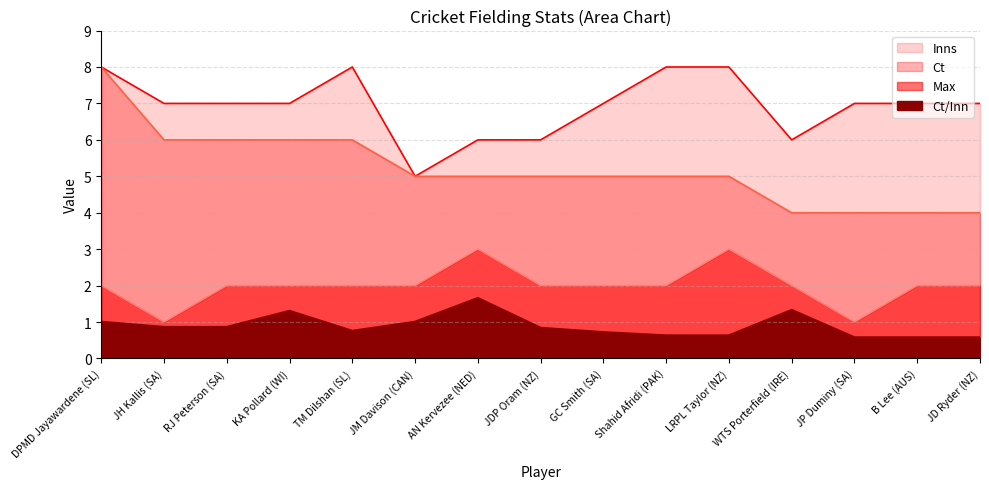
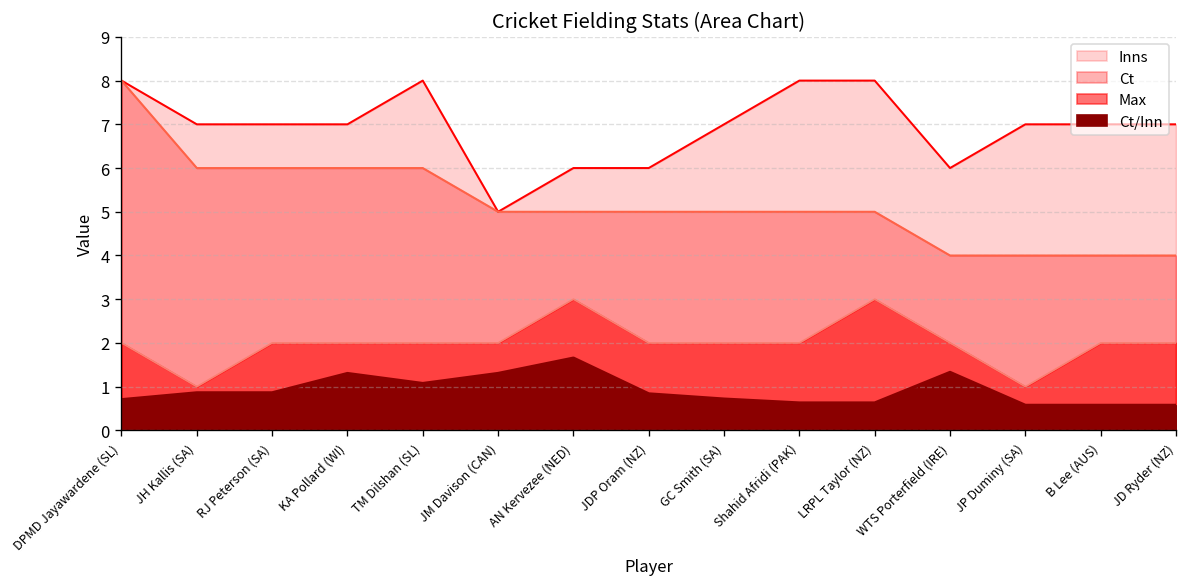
Ct/Inn, DPMD Jayawardene (SL): 1.0 -> 0.7
Ct/Inn, TM Dilshan (SL): 0.8 -> 1.1
Ct/Inn, JM Davison (CAN): 1.0 -> 1.3
